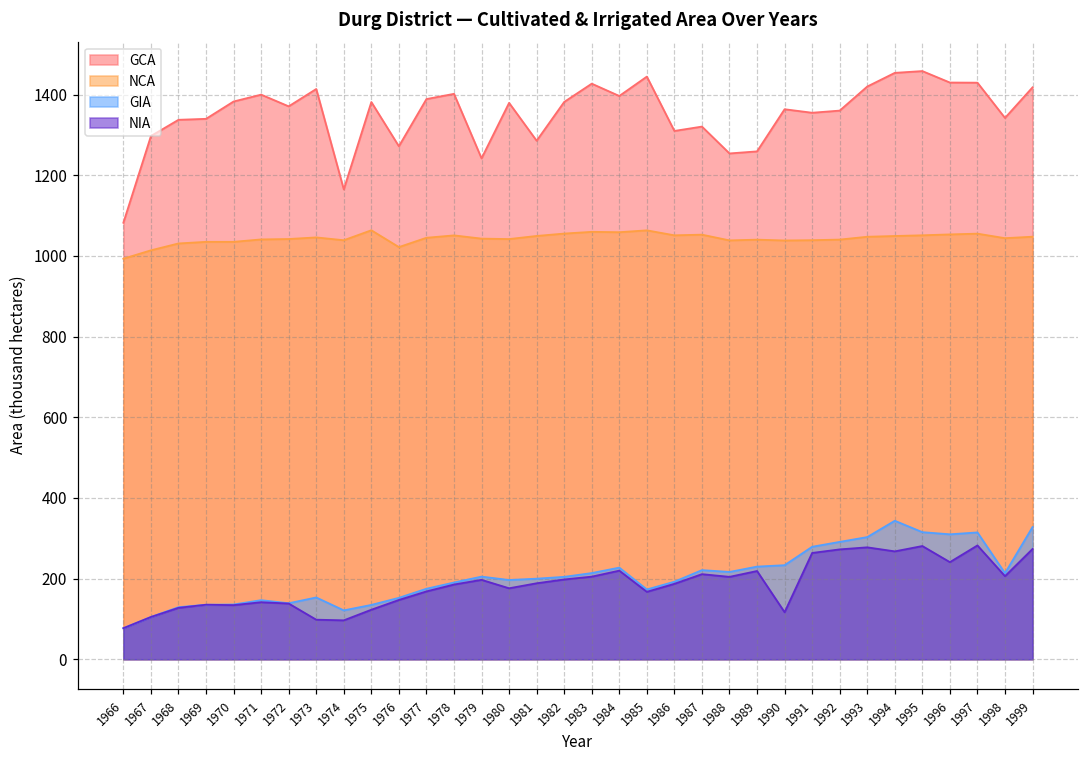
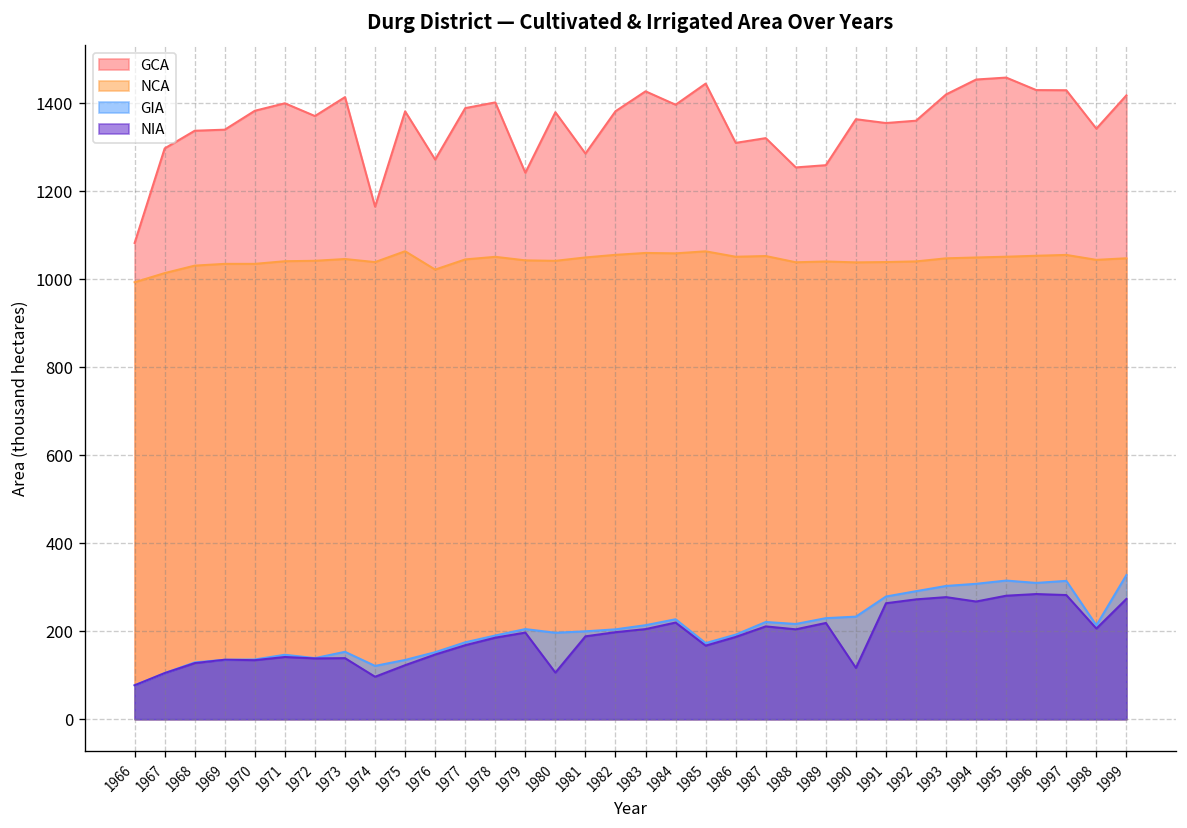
NIA, 1973: 100 -> 140
NIA, 1980: 180 -> 110
GIA, 1994: 340 -> 310
NIA, 1996: 240 -> 280
